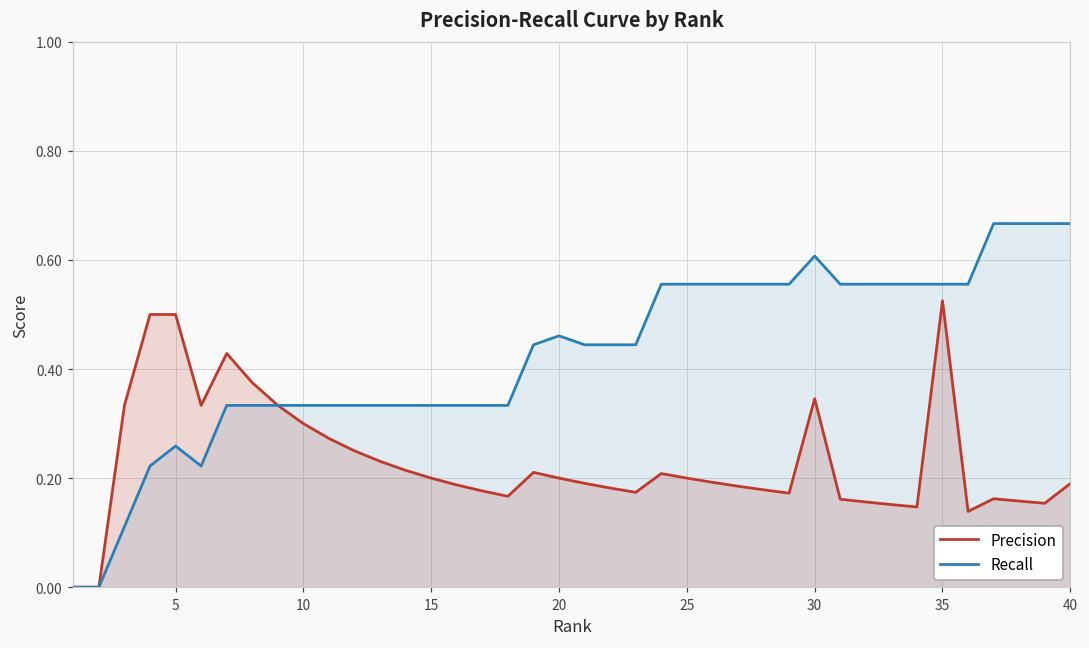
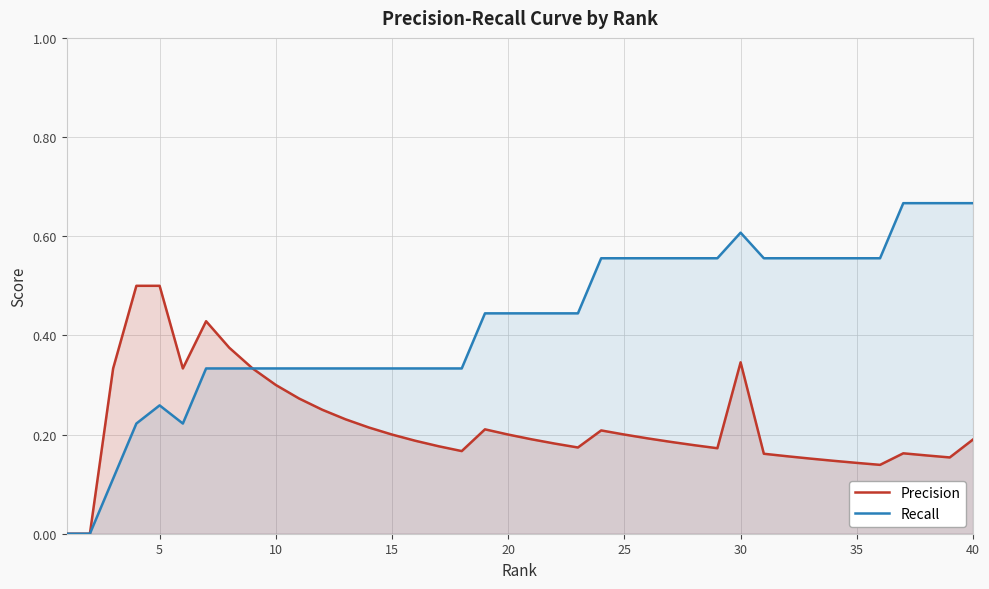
Recall, 20: 0.46 -> 0.44
Precision, 35: 0.53 -> 0.14
